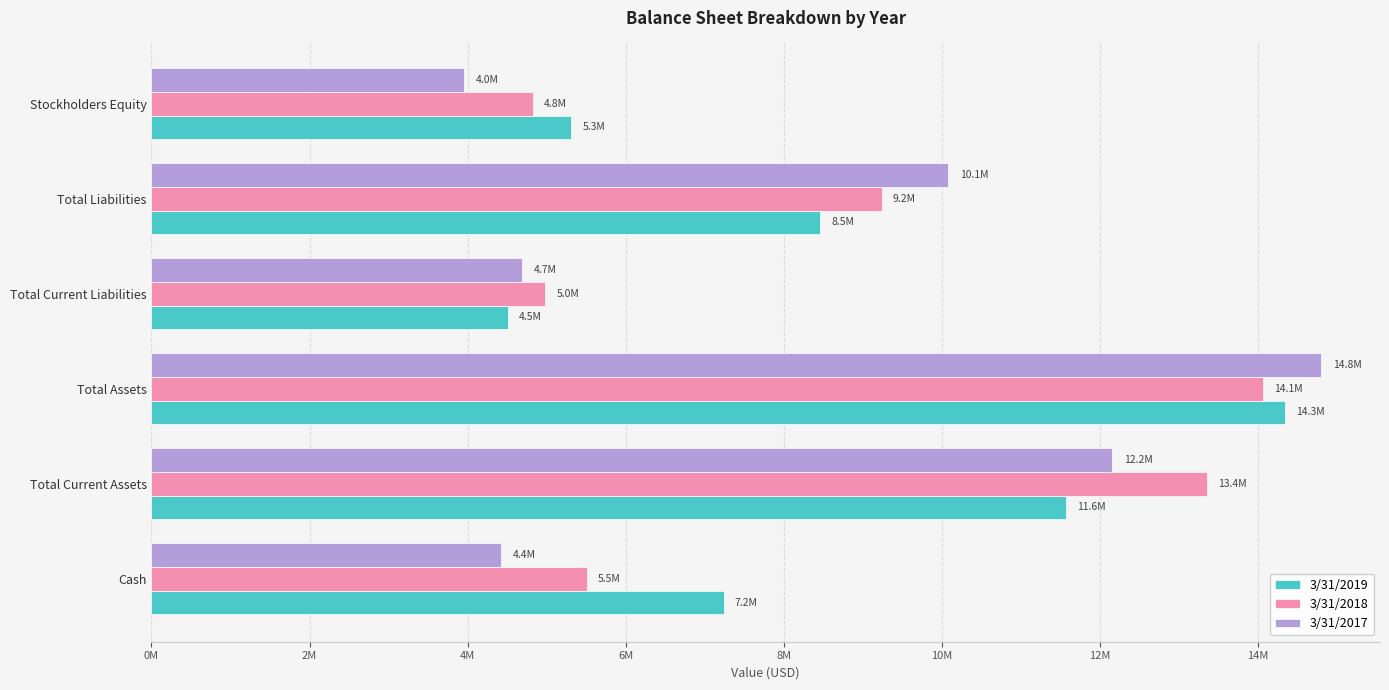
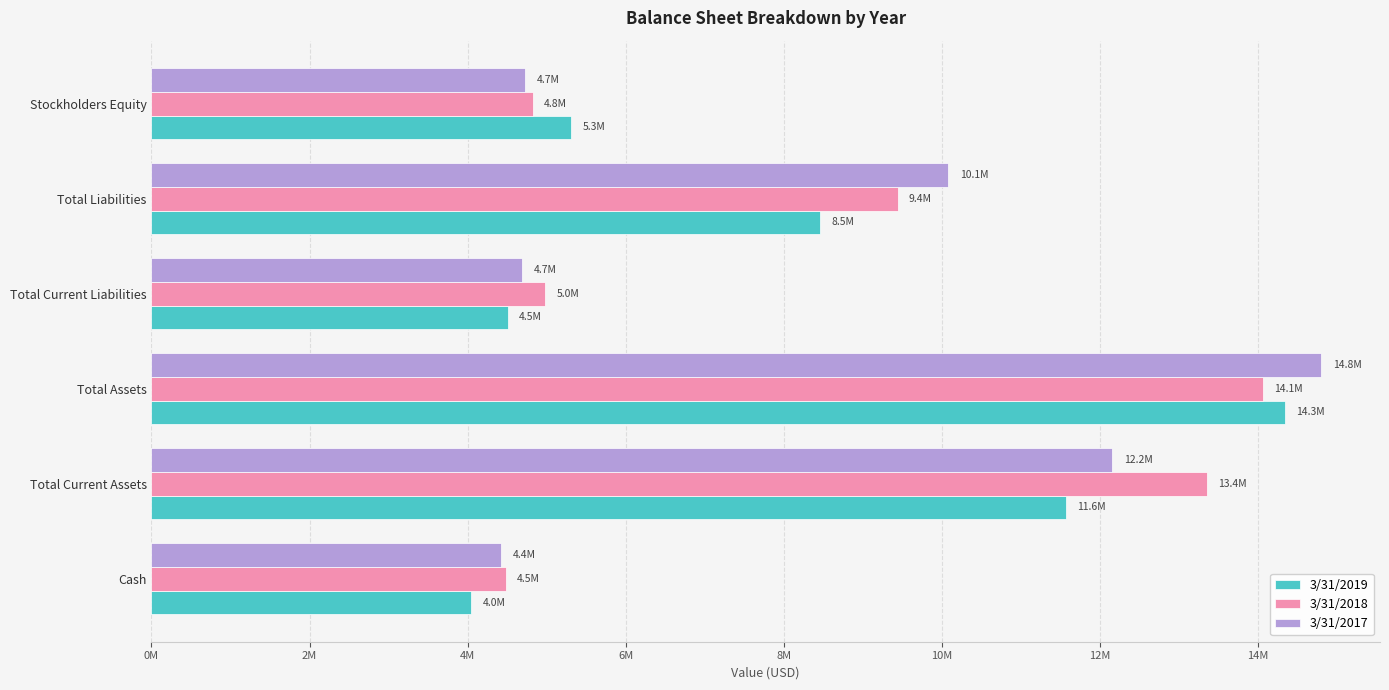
3/31/2017, Stockholders Equity: 4.0M -> 4.7M
3/31/2018, Total Liabilities: 9.2M -> 9.4M
3/31/2018, Cash: 5.5M -> 4.5M
3/31/2019, Cash: 7.2M -> 4.0M
